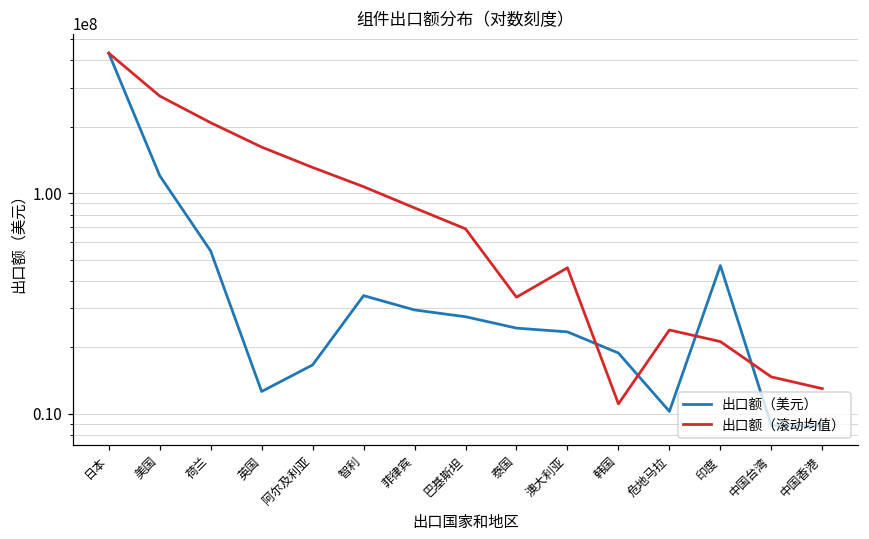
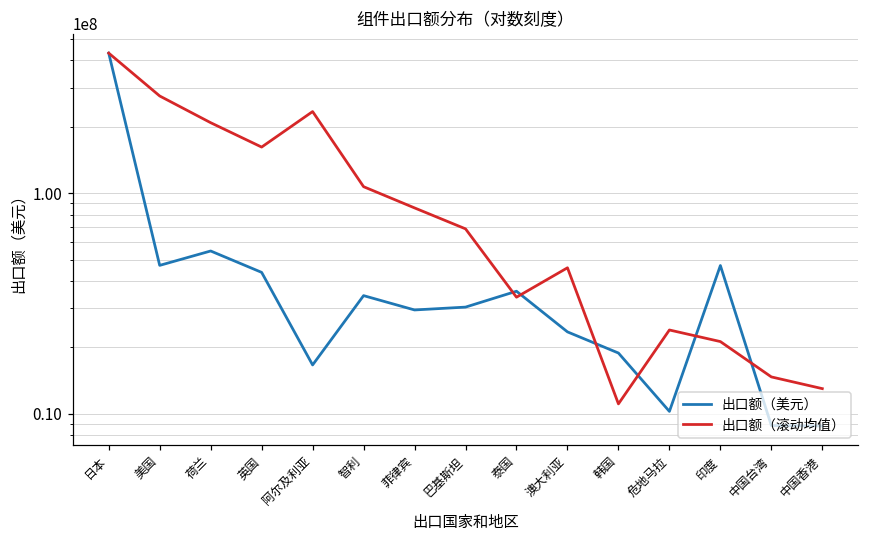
出口额（美元）, 美国: 120000000 -> 47000000
出口额（美元）, 英国: 13000000 -> 44000000
出口额（滚动均值）, 阿尔及利亚: 130000000 -> 230000000
出口额（美元）, 巴基斯坦: 28000000 -> 30000000
出口额（美元）, 泰国: 24000000 -> 36000000
